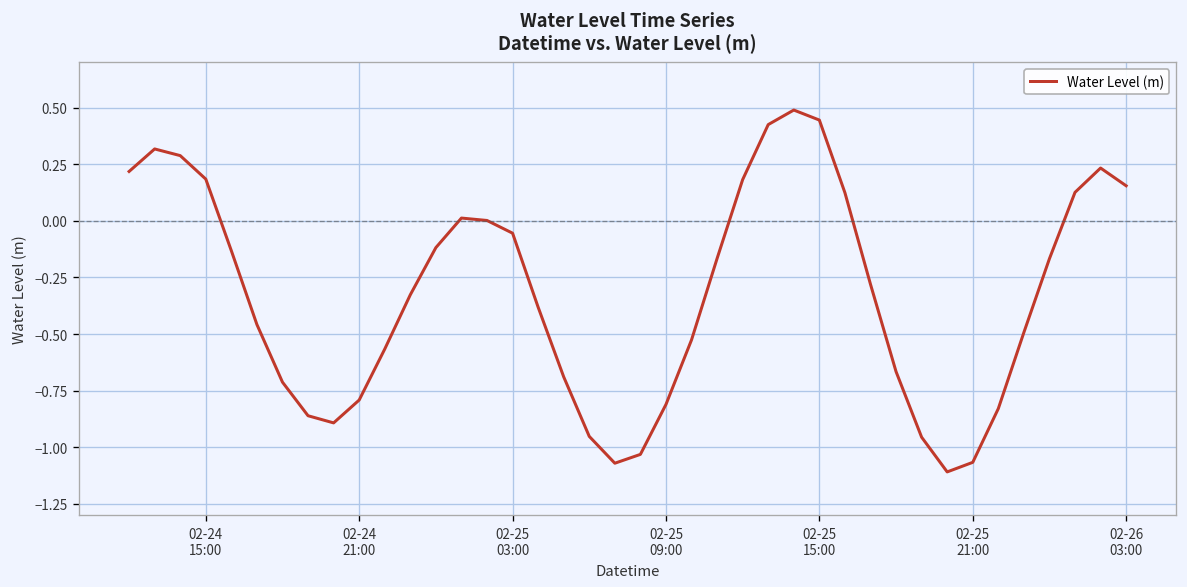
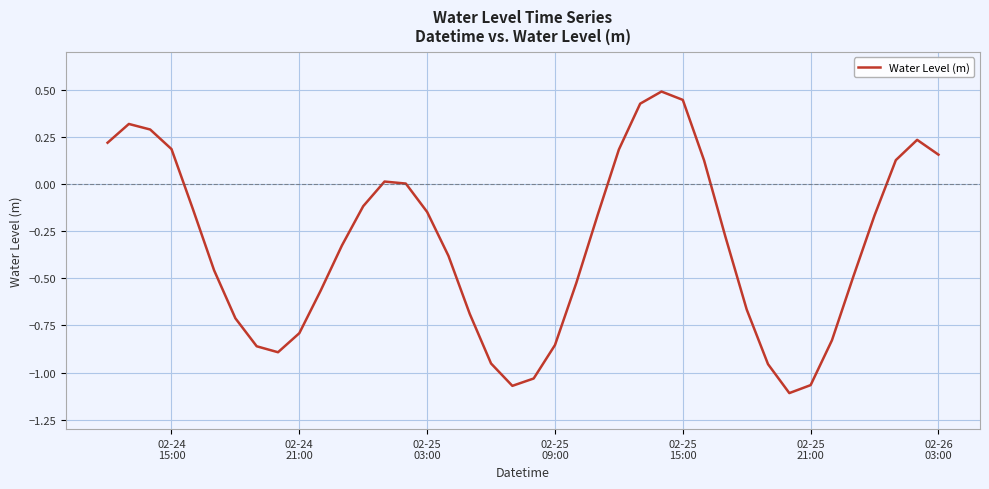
02-25 03:00: -0.05 -> -0.15
02-25 09:00: -0.81 -> -0.85
